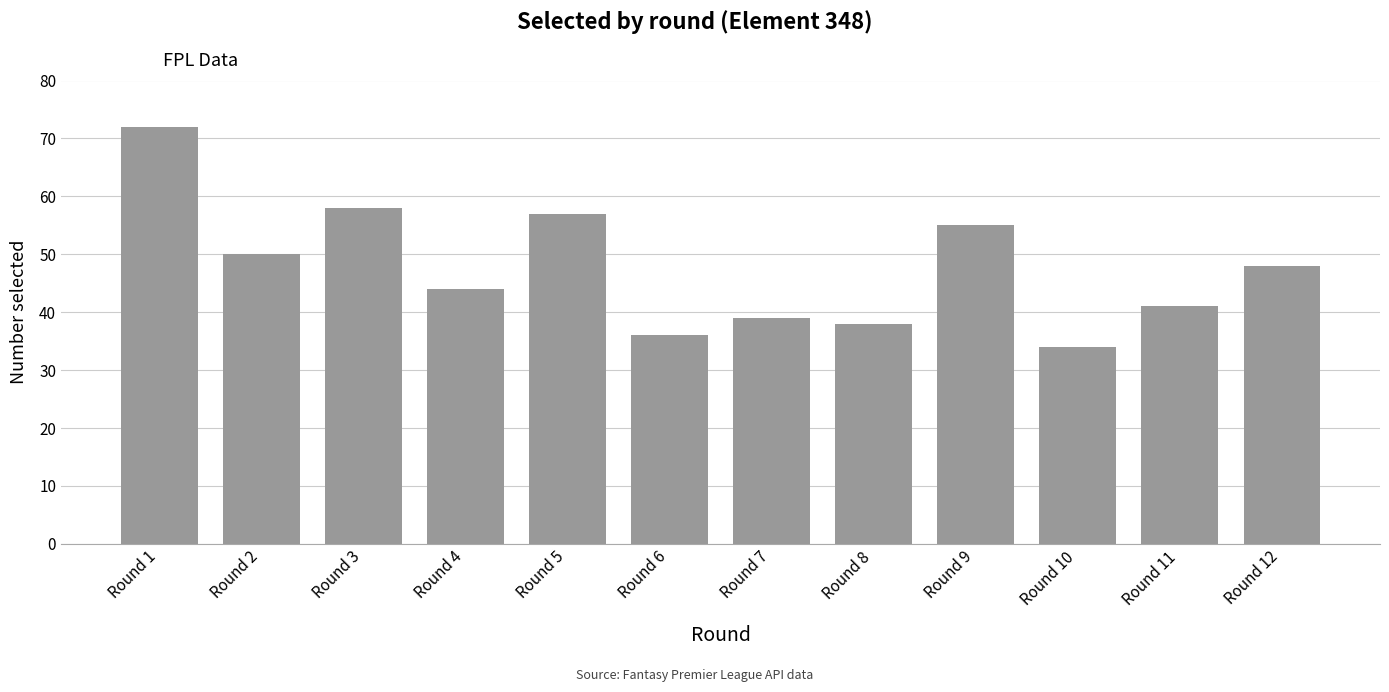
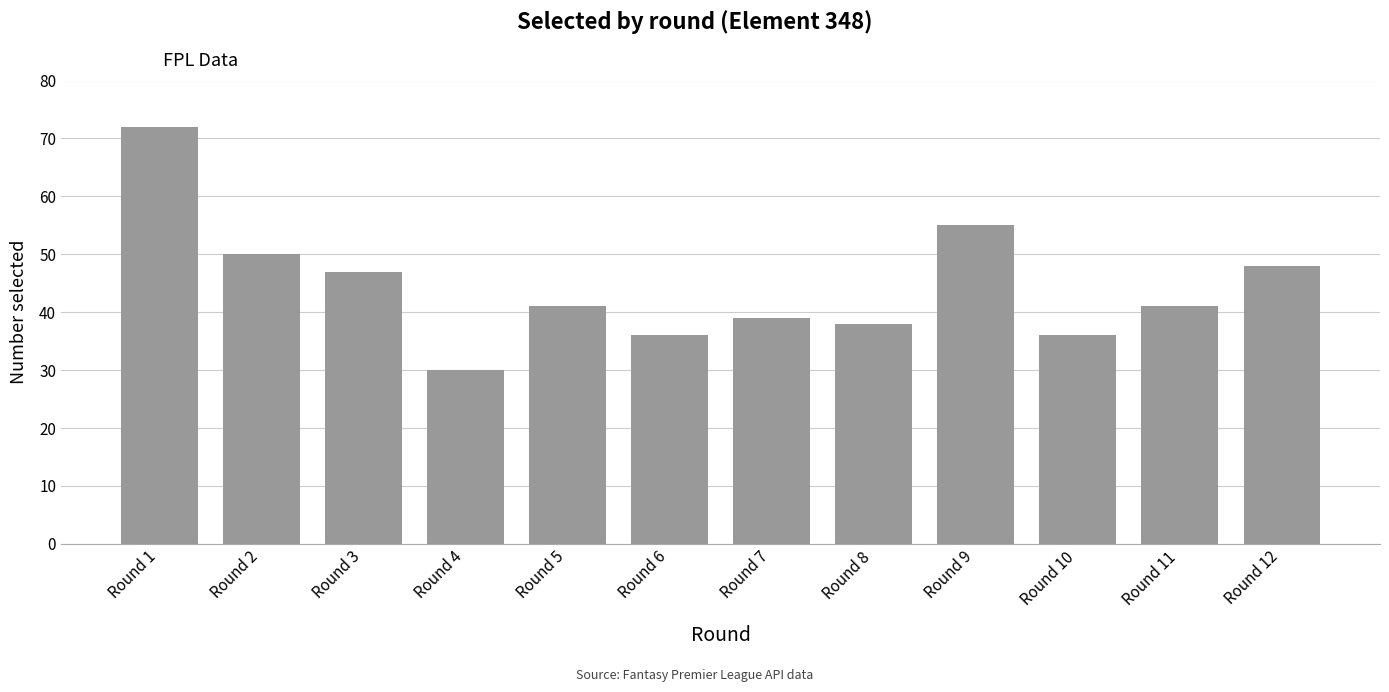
Round 3: 58 -> 47
Round 4: 44 -> 30
Round 5: 57 -> 41
Round 10: 34 -> 36
